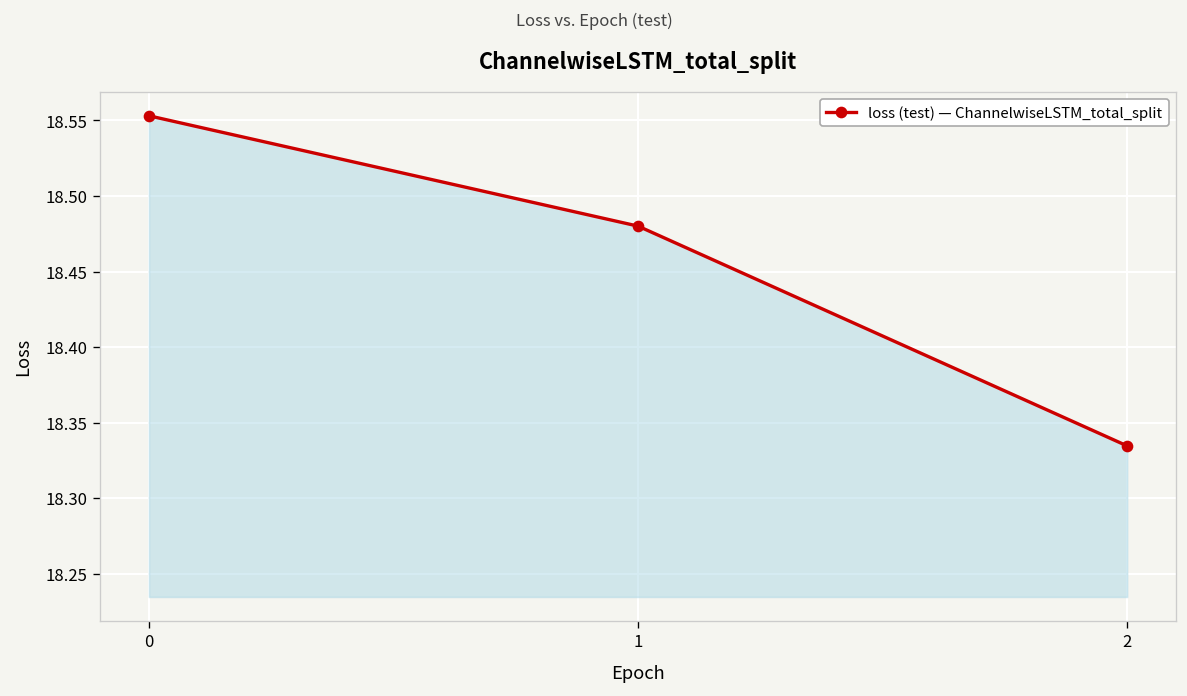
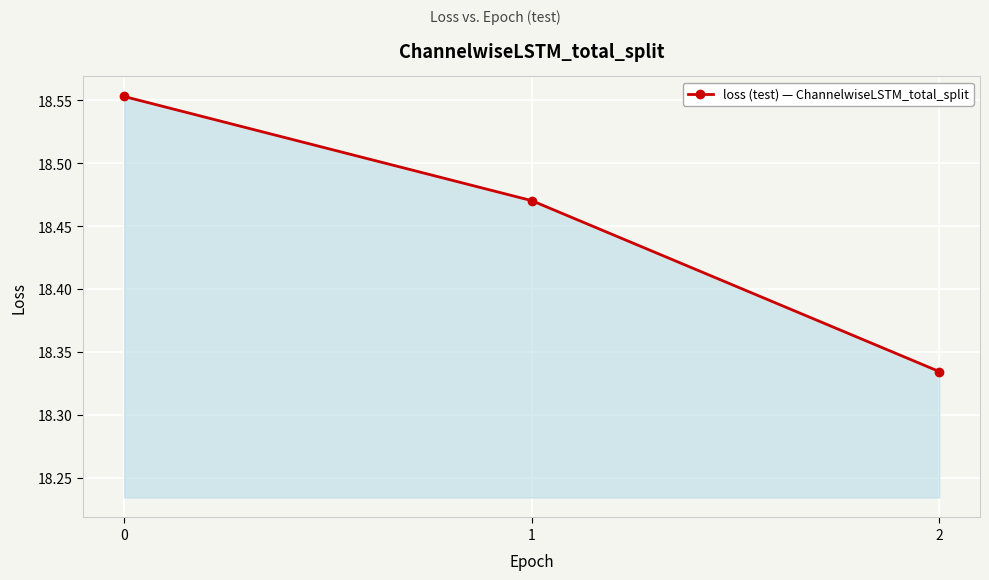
1: 18.480 -> 18.470
